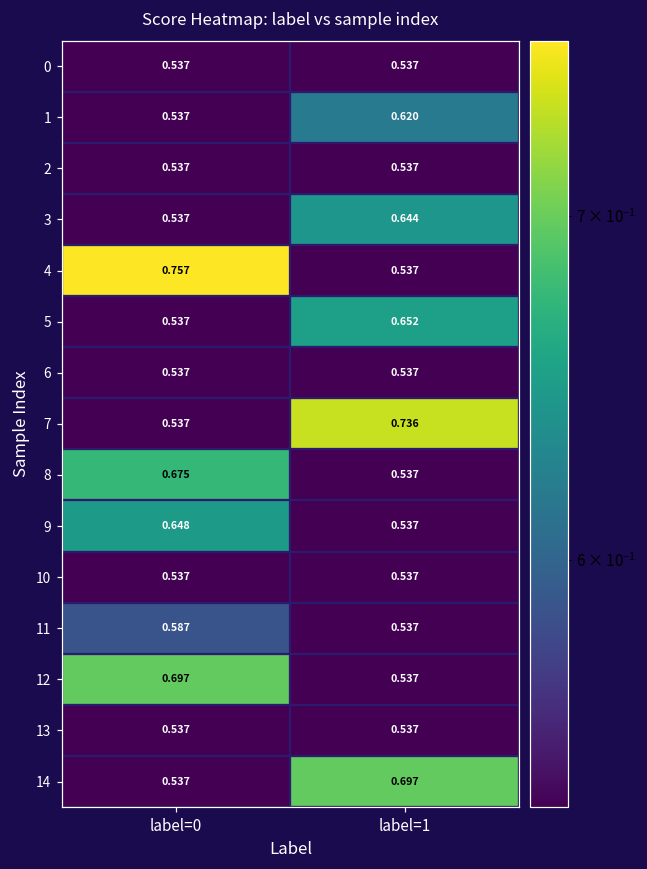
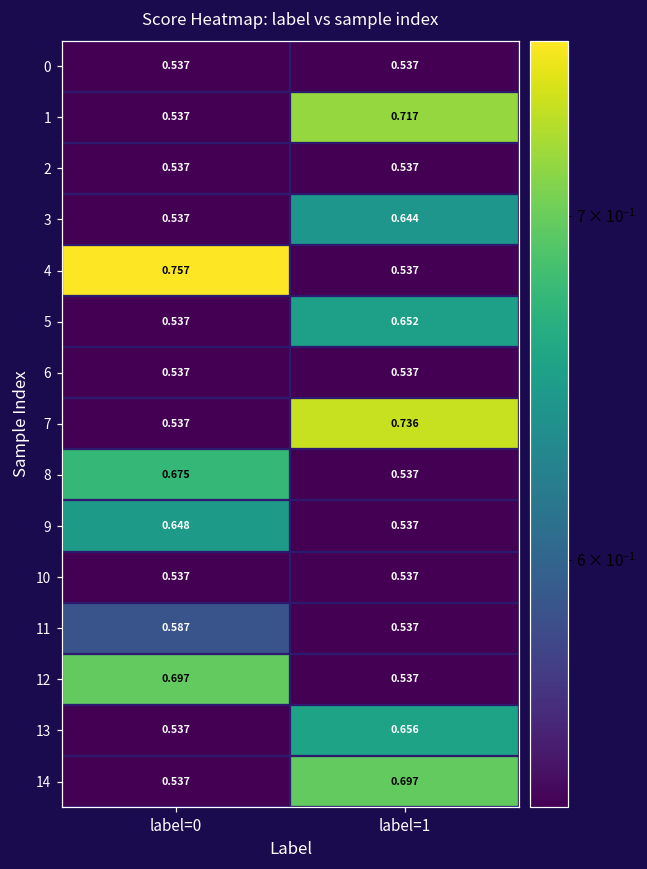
1, label=1: 0.620 -> 0.717
13, label=1: 0.537 -> 0.656
